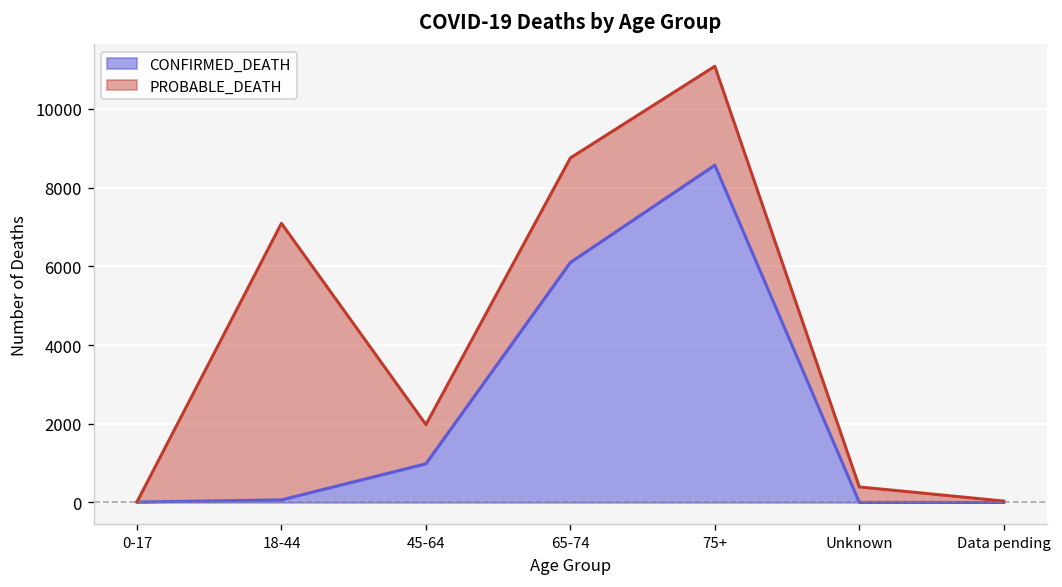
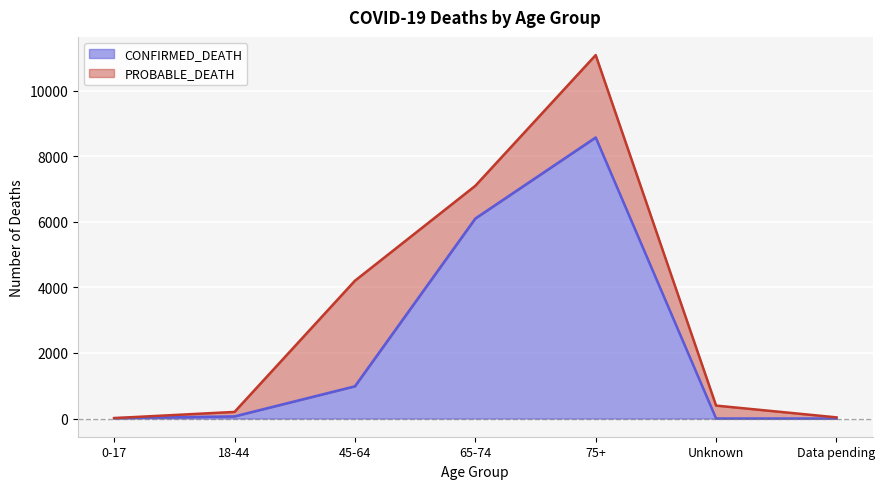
PROBABLE_DEATH, 18-44: 7000 -> 100
PROBABLE_DEATH, 45-64: 1000 -> 3200
PROBABLE_DEATH, 65-74: 2700 -> 1000
